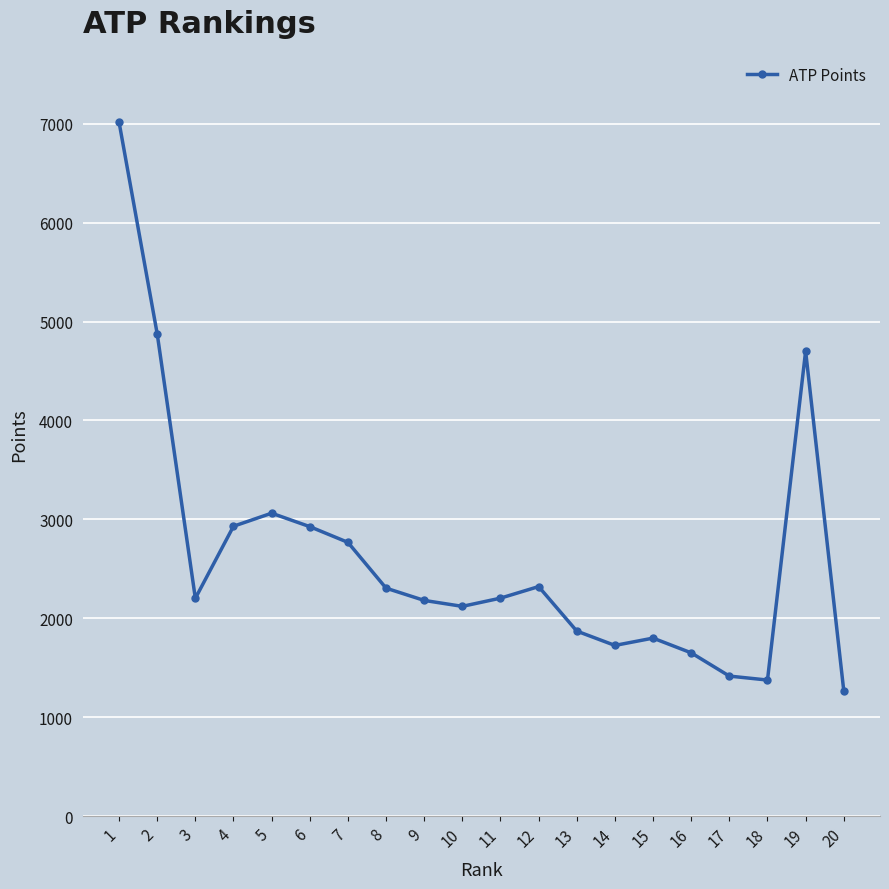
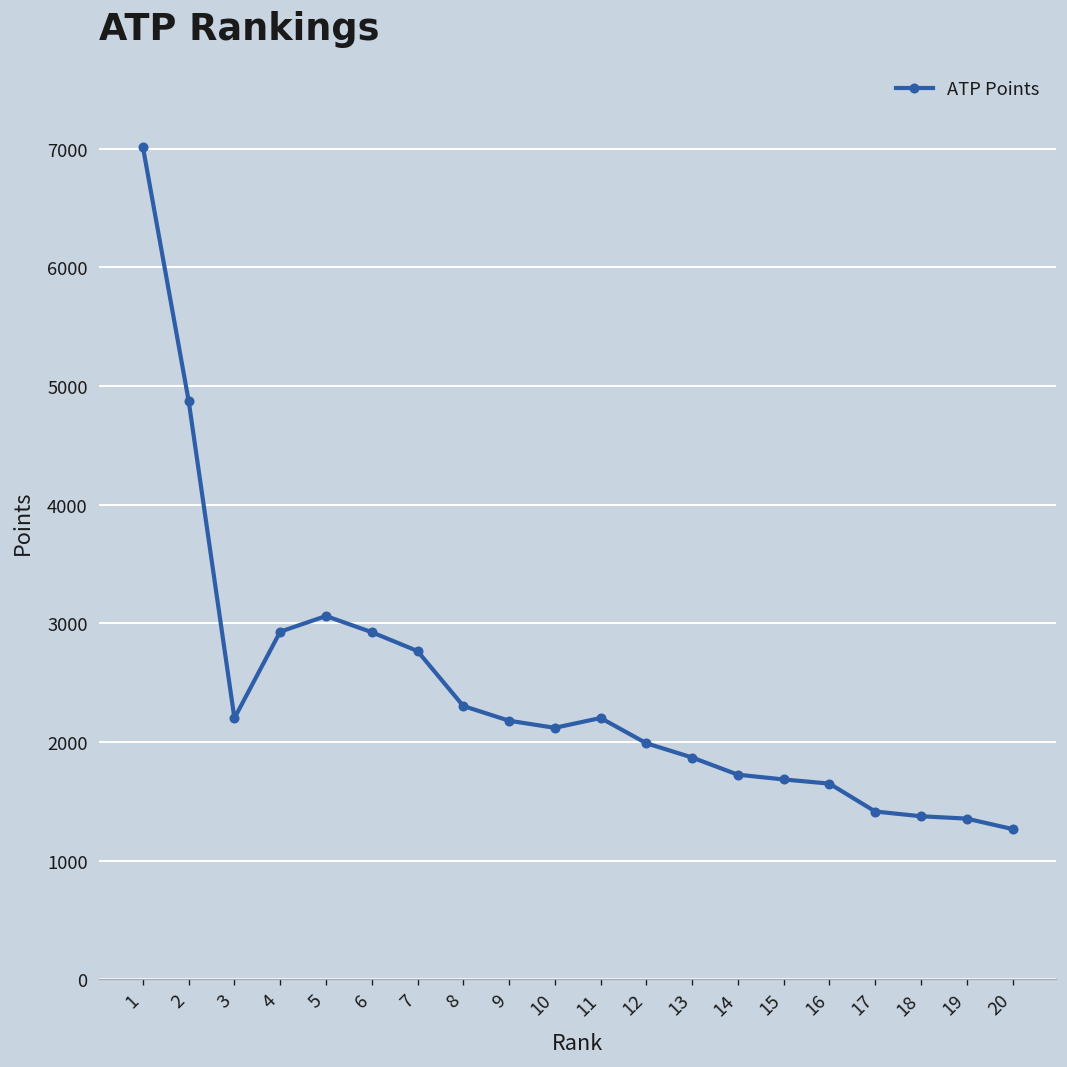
12: 2300 -> 2000
15: 1800 -> 1700
19: 4700 -> 1400
